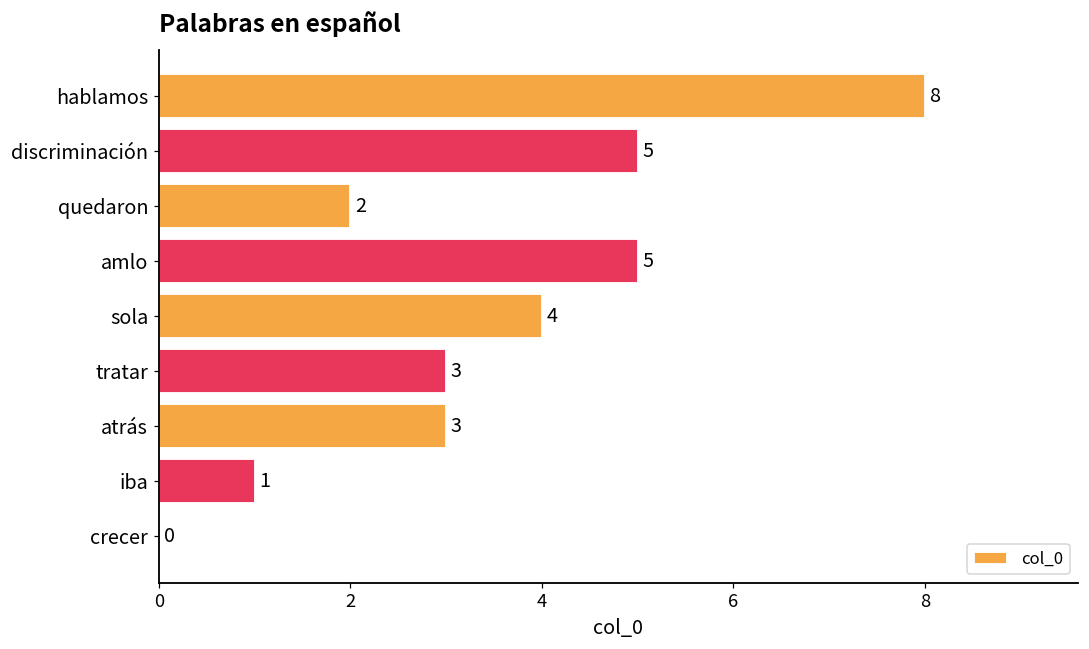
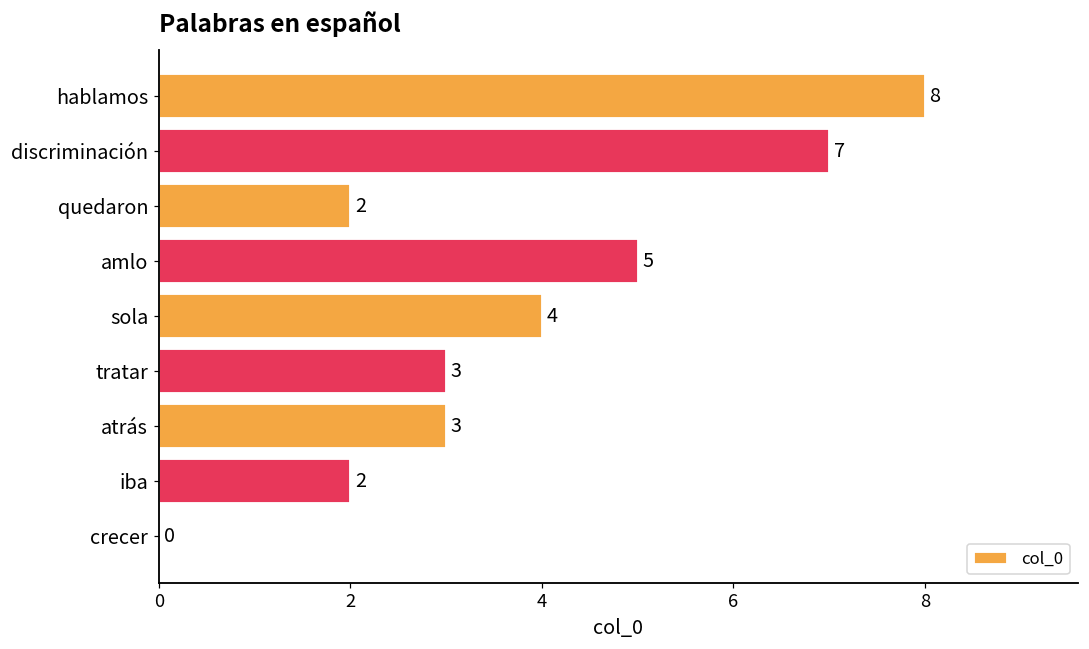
discriminación: 5 -> 7
iba: 1 -> 2
